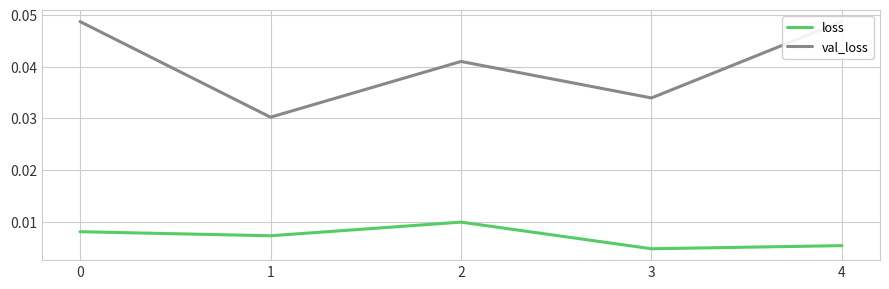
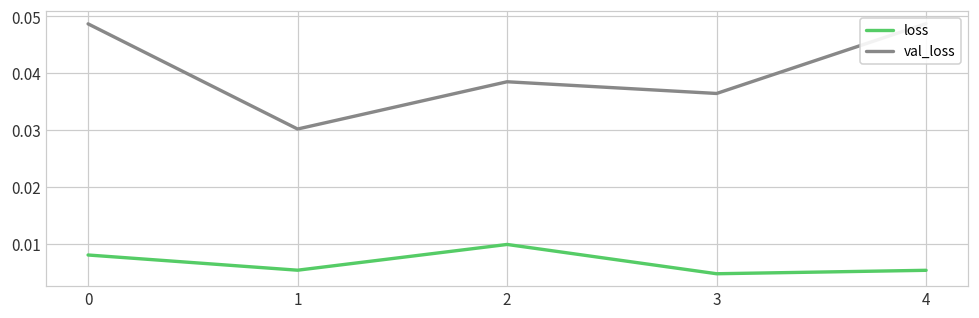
loss, 1: 0.007 -> 0.005
val_loss, 2: 0.041 -> 0.039
val_loss, 3: 0.034 -> 0.036
